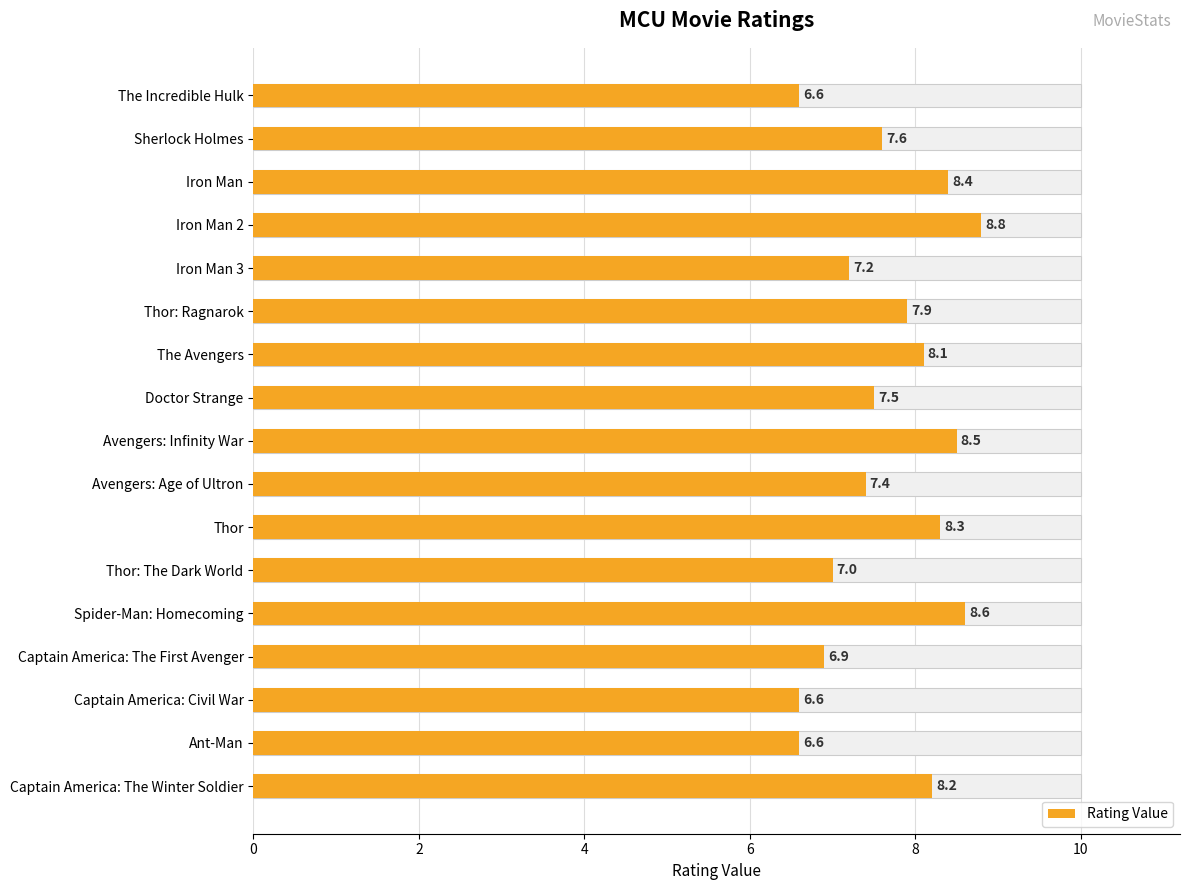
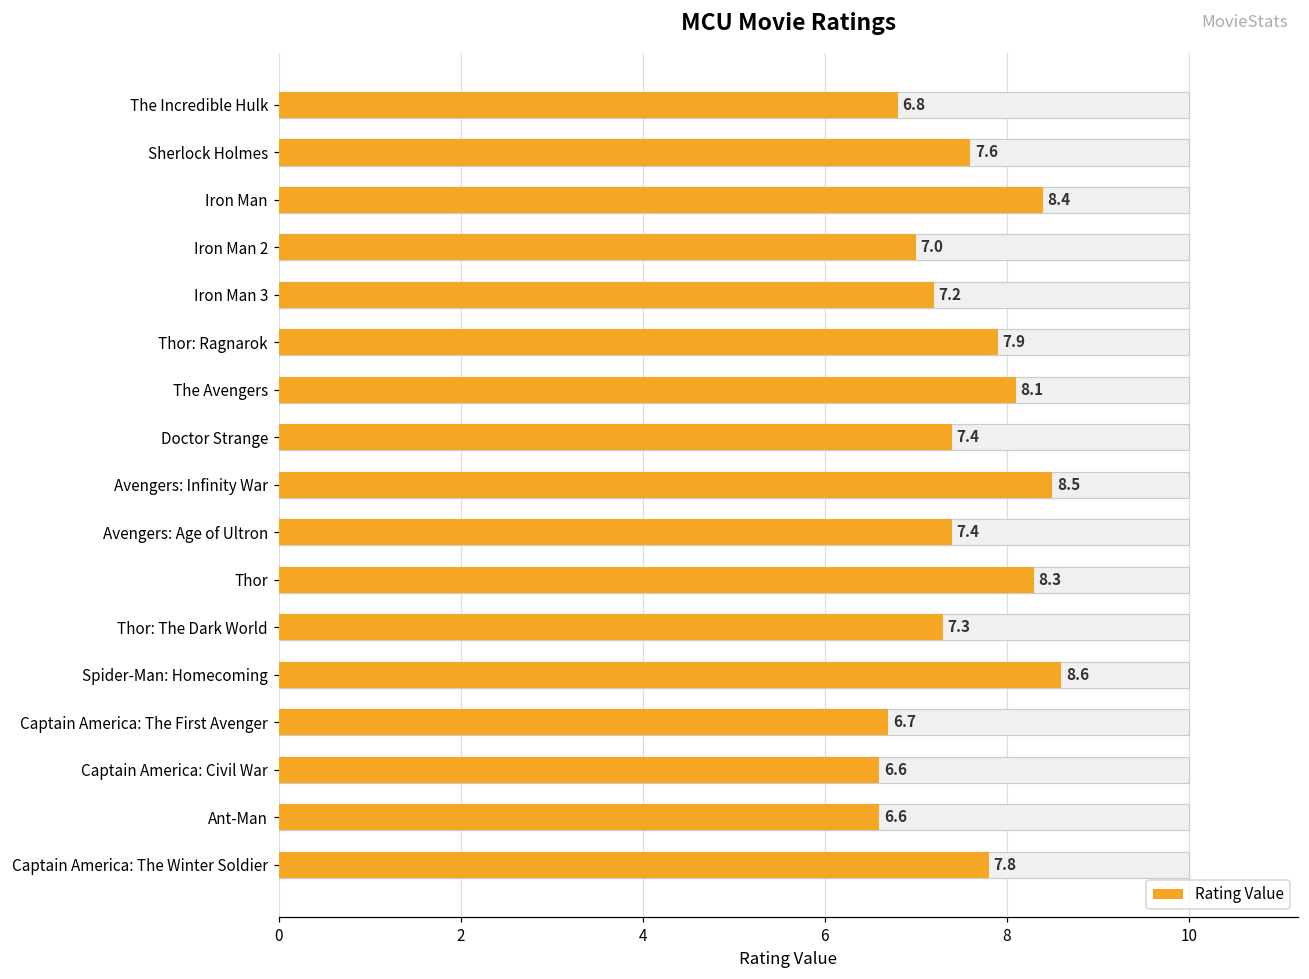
Rating Value, The Incredible Hulk: 6.6 -> 6.8
Rating Value, Iron Man 2: 8.8 -> 7.0
Rating Value, Doctor Strange: 7.5 -> 7.4
Rating Value, Thor: The Dark World: 7.0 -> 7.3
Rating Value, Captain America: The First Avenger: 6.9 -> 6.7
Rating Value, Captain America: The Winter Soldier: 8.2 -> 7.8
